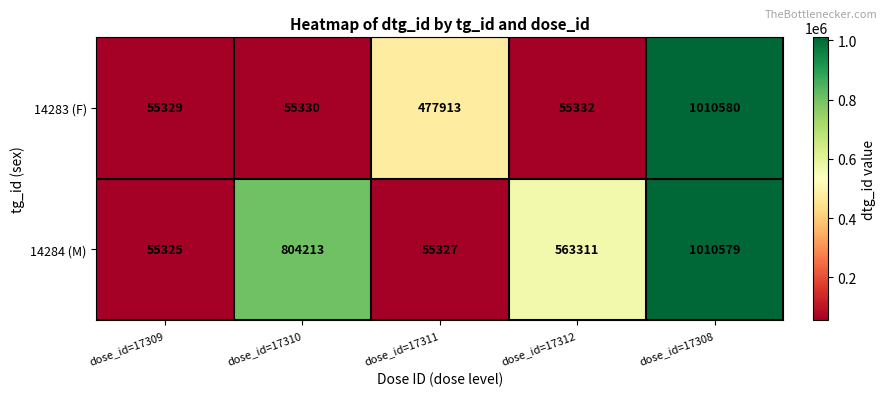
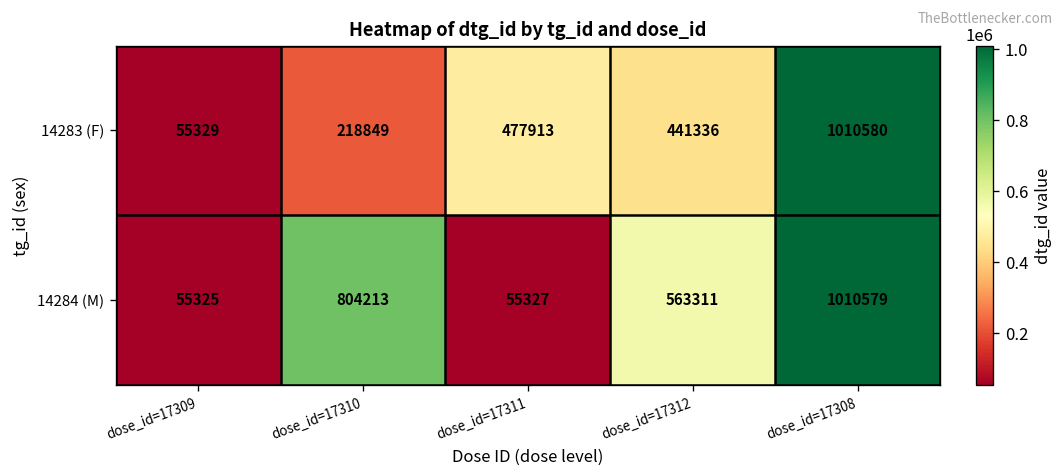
14283 (F), dose_id=17310: 55330 -> 218849
14283 (F), dose_id=17312: 55332 -> 441336
